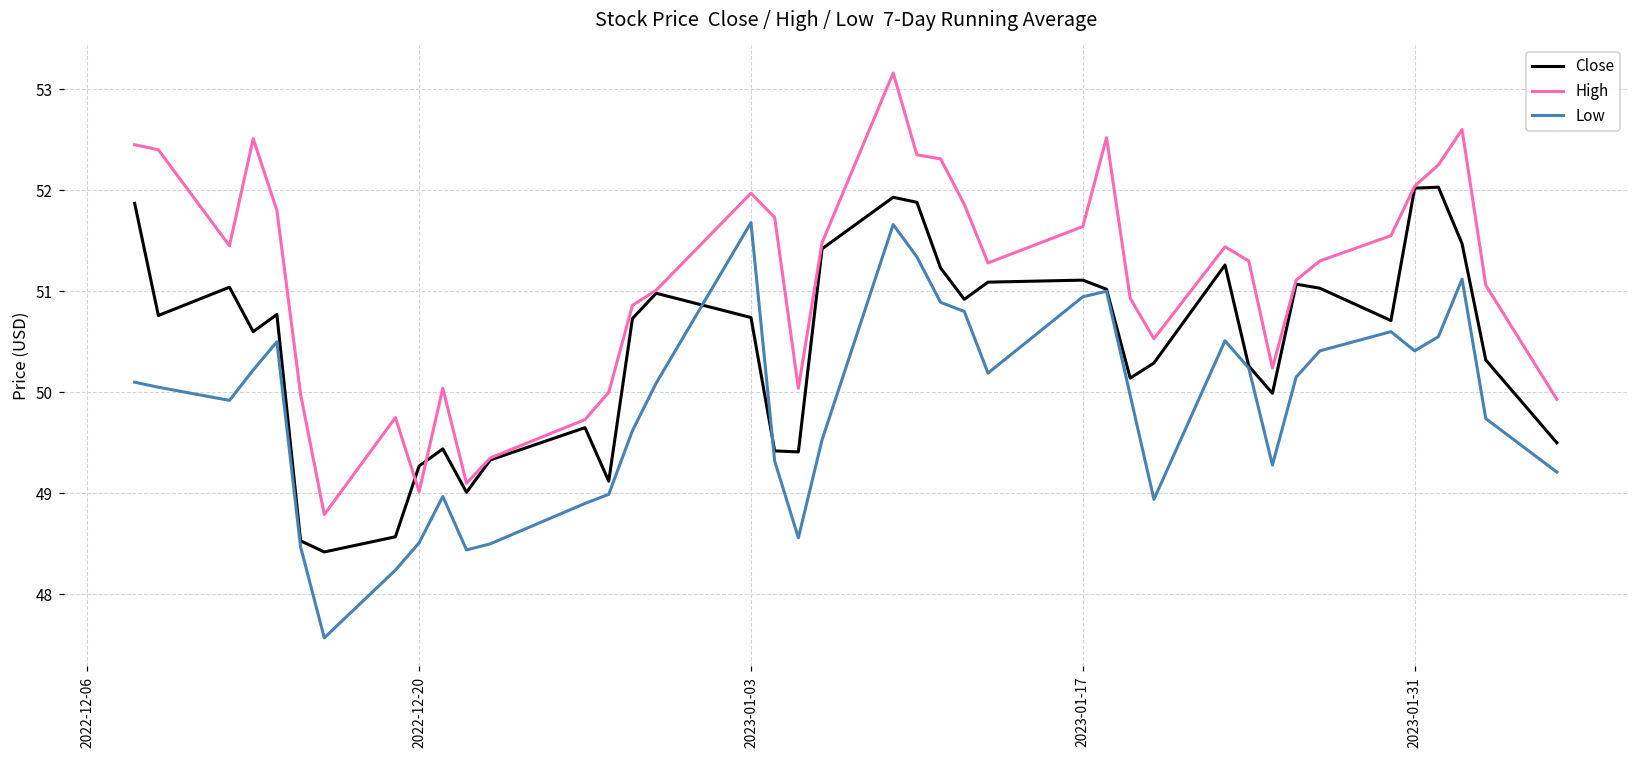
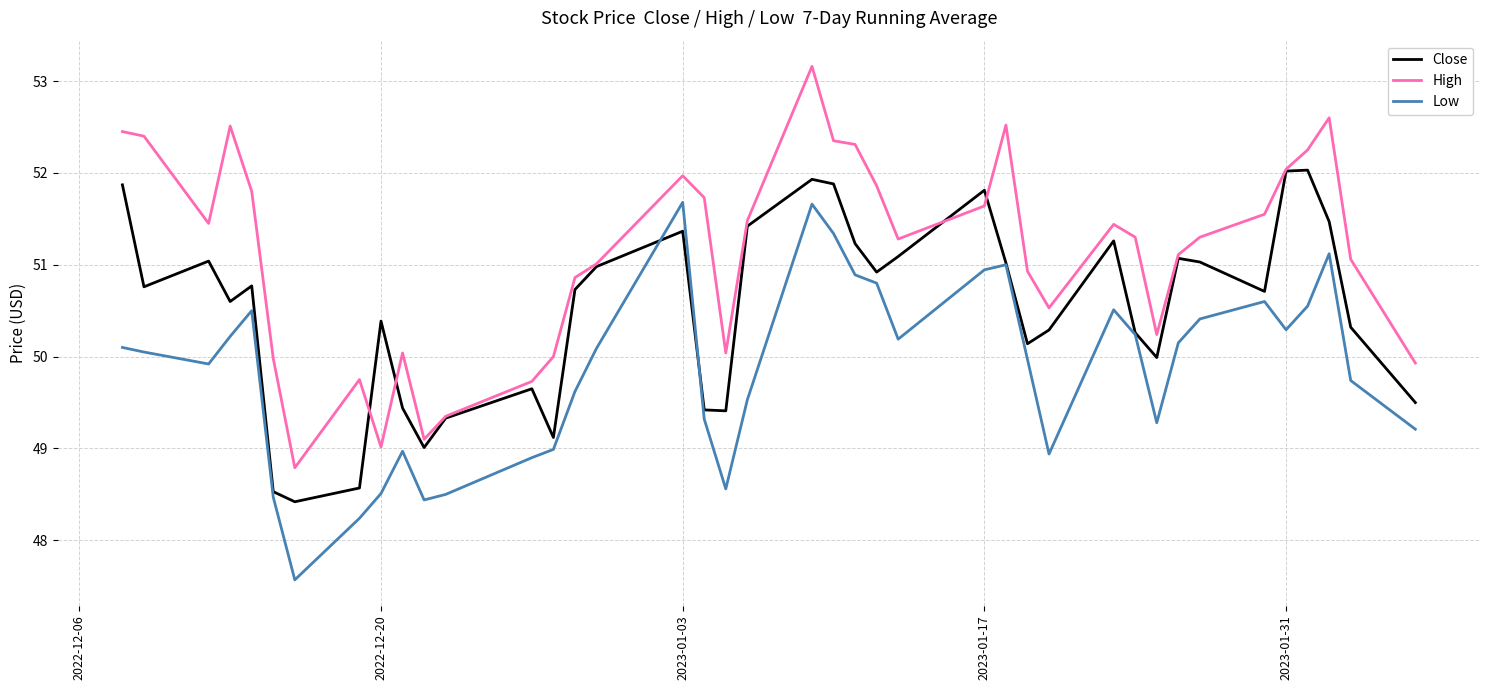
Close, 2022-12-20: 49.3 -> 50.4
Close, 2023-01-03: 50.7 -> 51.4
Close, 2023-01-17: 51.1 -> 51.8
Low, 2023-01-31: 50.4 -> 50.3
